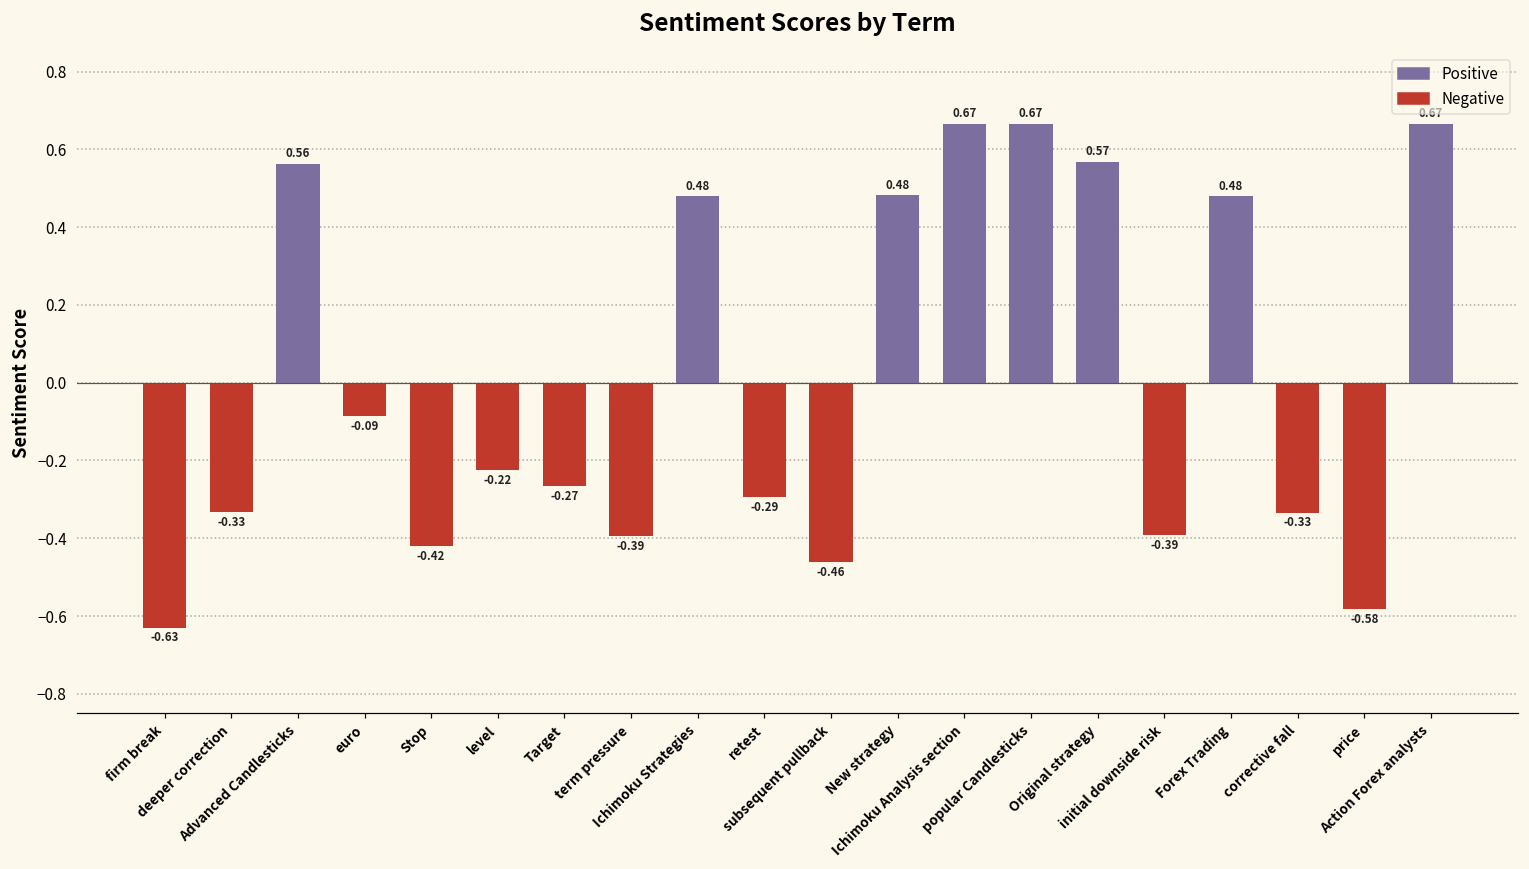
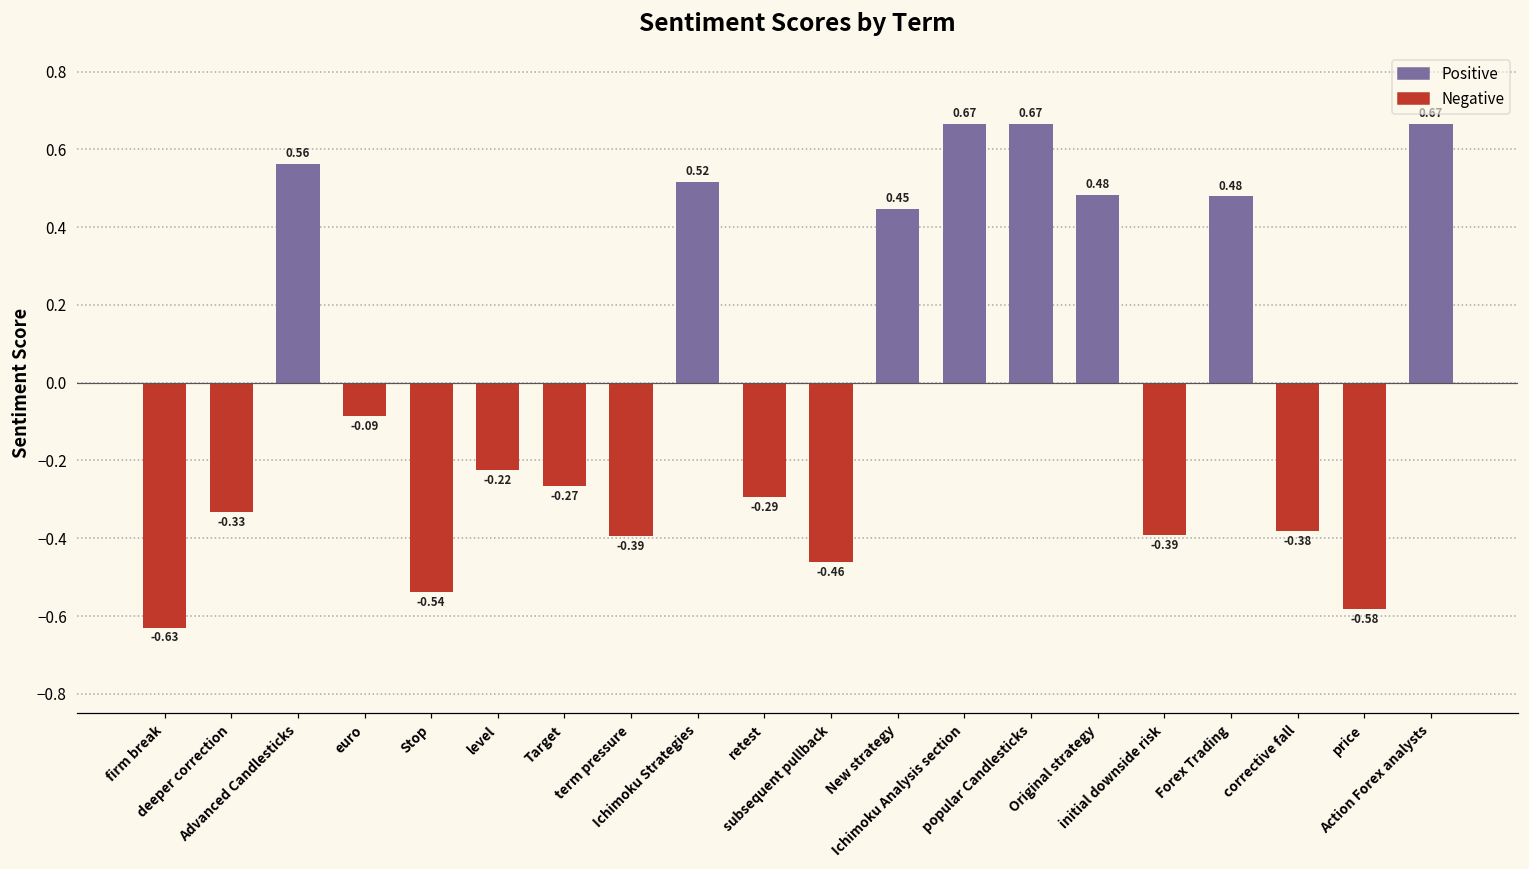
Stop: -0.42 -> -0.54
Ichimoku Strategies: 0.48 -> 0.52
New strategy: 0.48 -> 0.45
Original strategy: 0.57 -> 0.48
corrective fall: -0.33 -> -0.38
